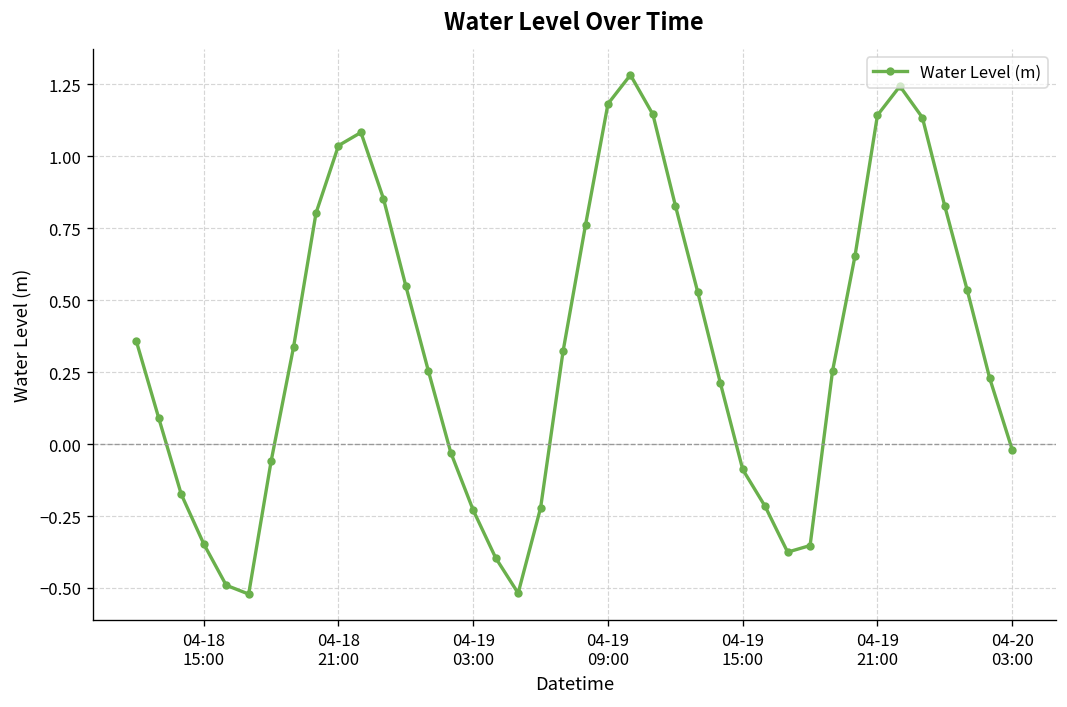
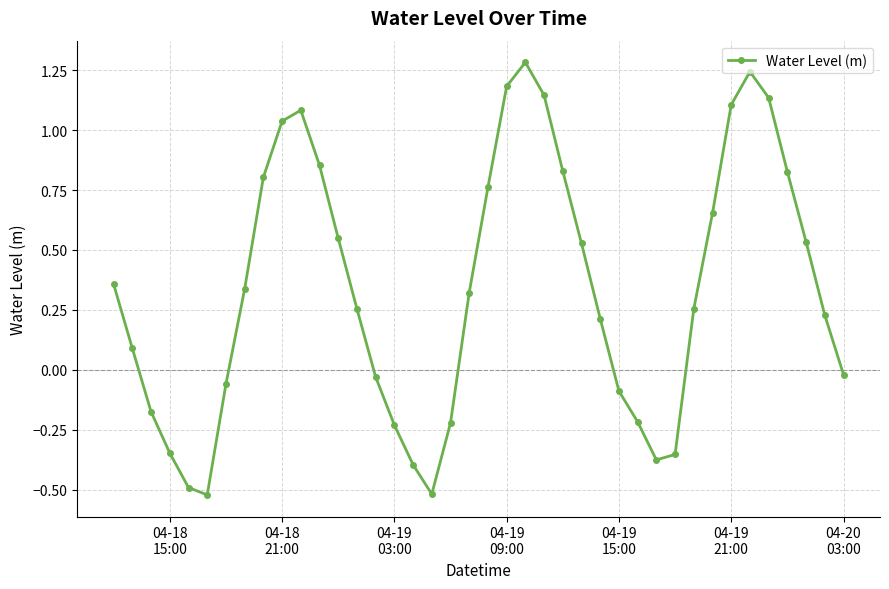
04-19 21:00: 1.14 -> 1.11
